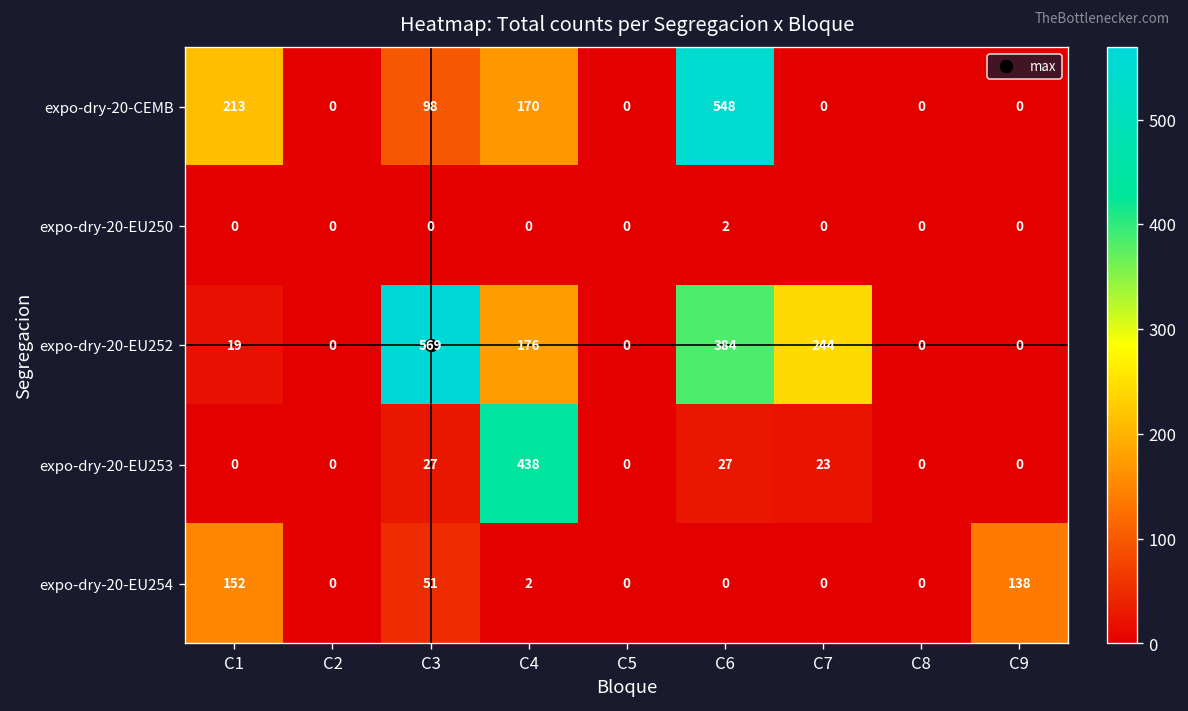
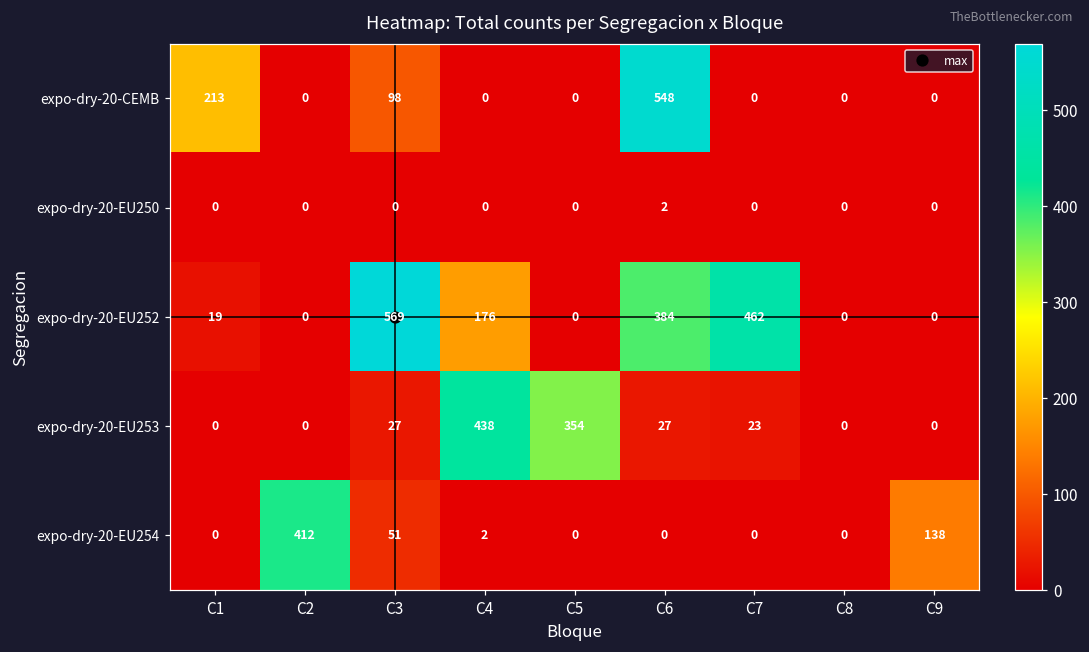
expo-dry-20-CEMB, C4: 170 -> 0
expo-dry-20-EU252, C7: 244 -> 462
expo-dry-20-EU253, C5: 0 -> 354
expo-dry-20-EU254, C1: 152 -> 0
expo-dry-20-EU254, C2: 0 -> 412
